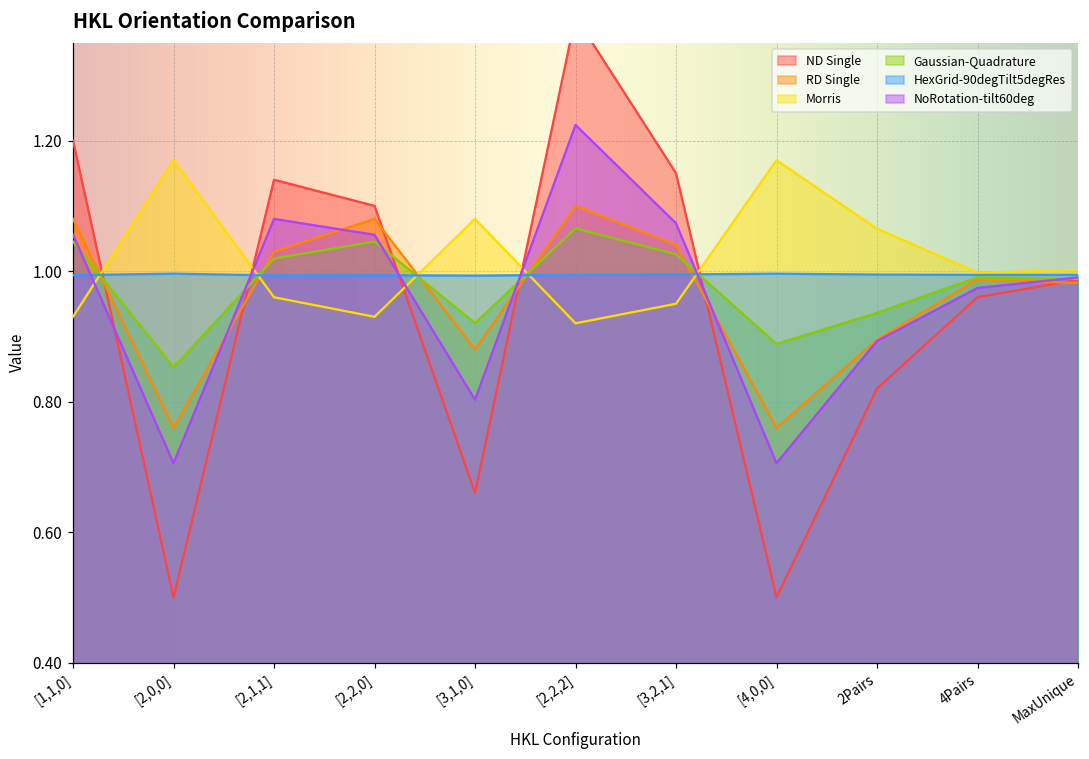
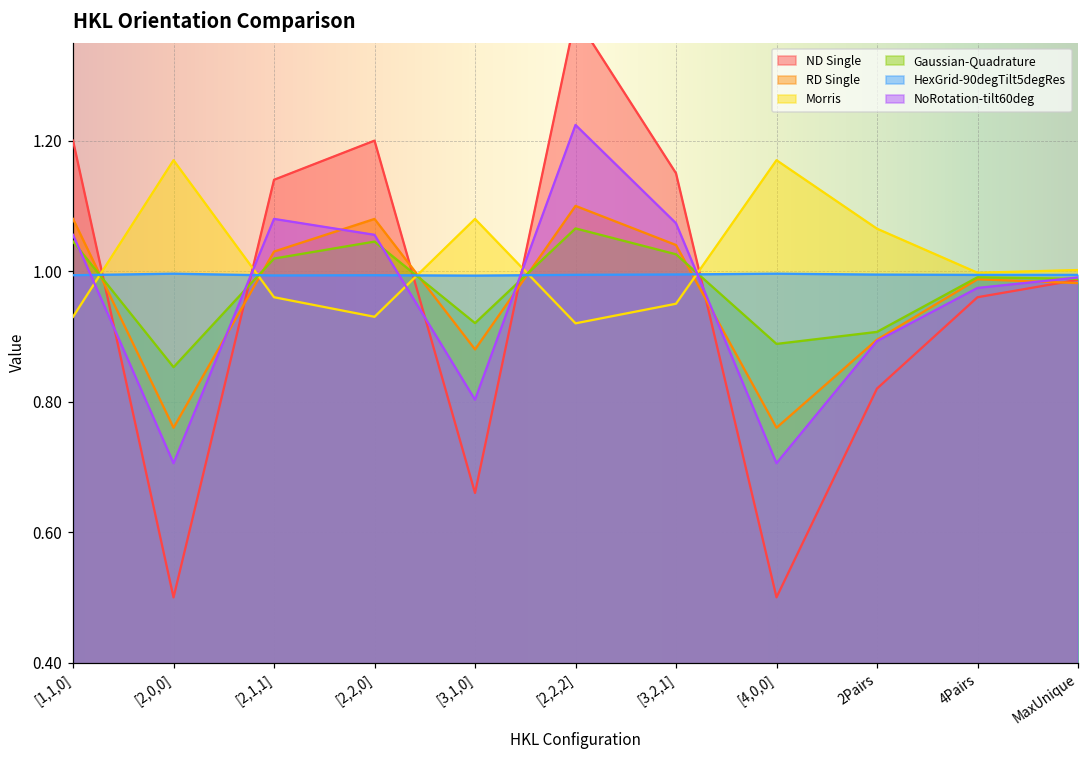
ND Single, [2,2,0]: 1.1 -> 1.2
Gaussian-Quadrature, 2Pairs: 0.94 -> 0.91
